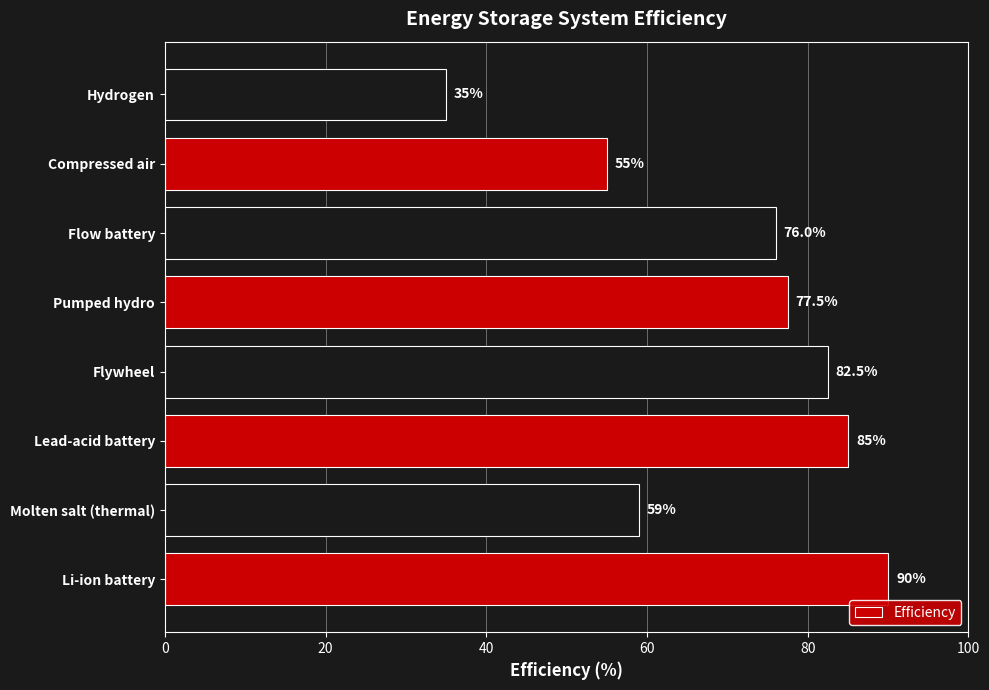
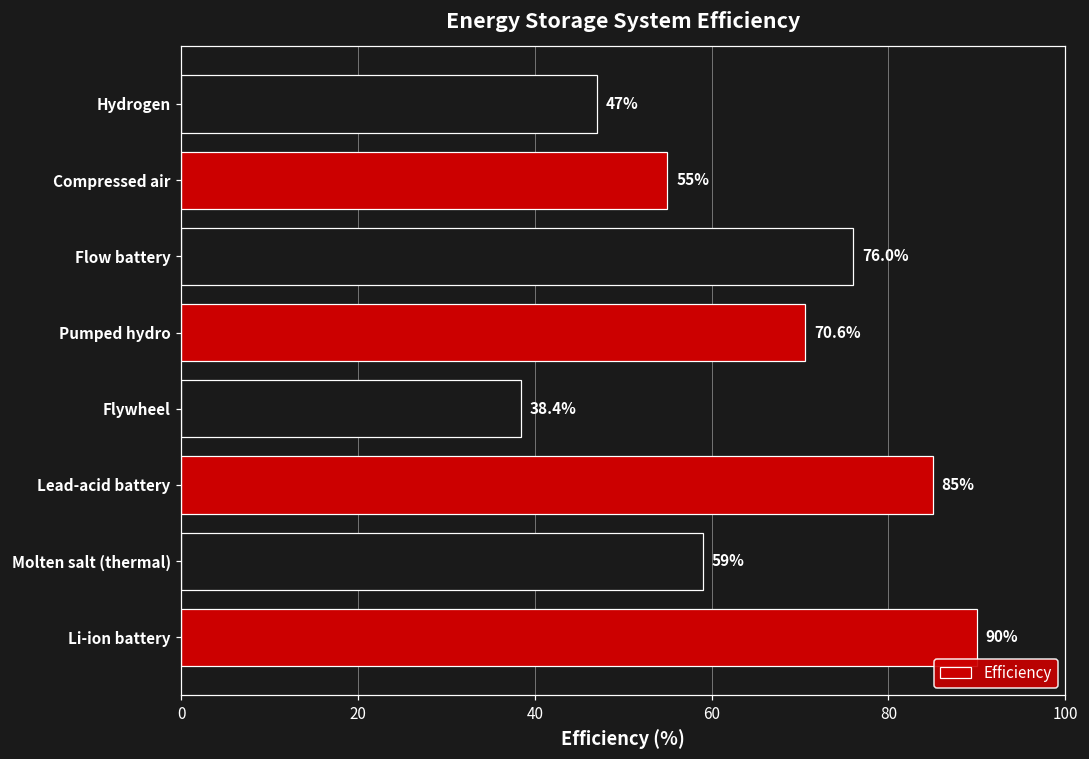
Hydrogen: 35% -> 47%
Pumped hydro: 77.5% -> 70.6%
Flywheel: 82.5% -> 38.4%
